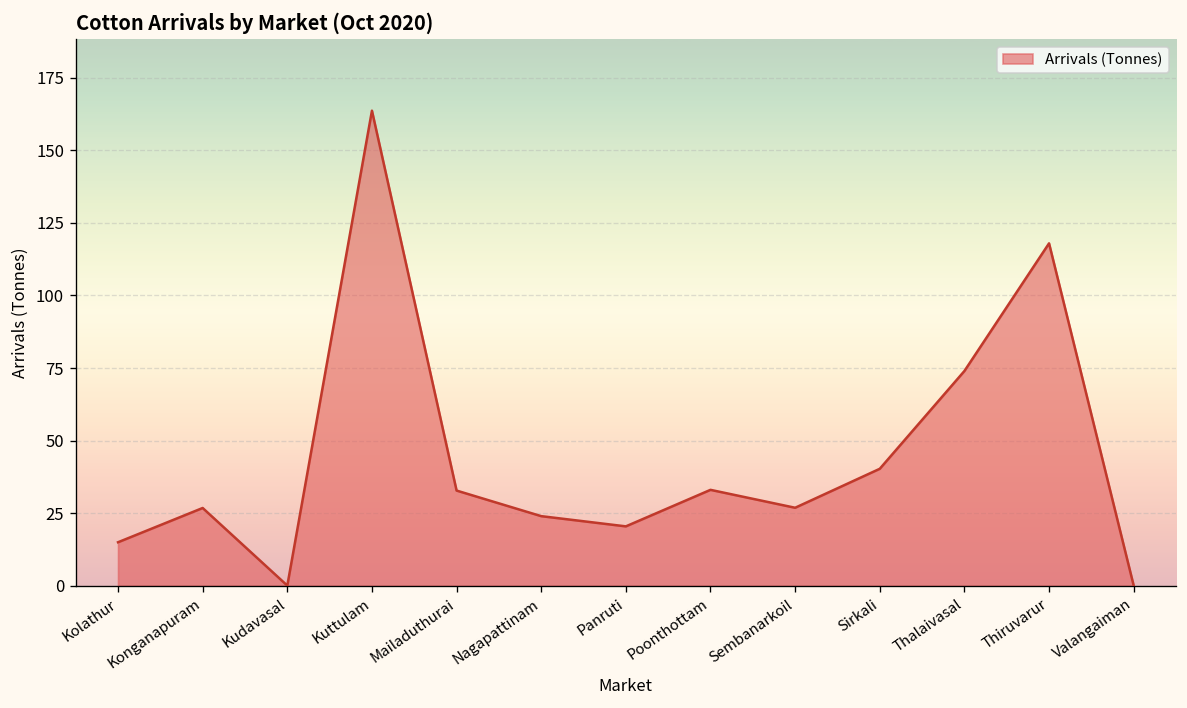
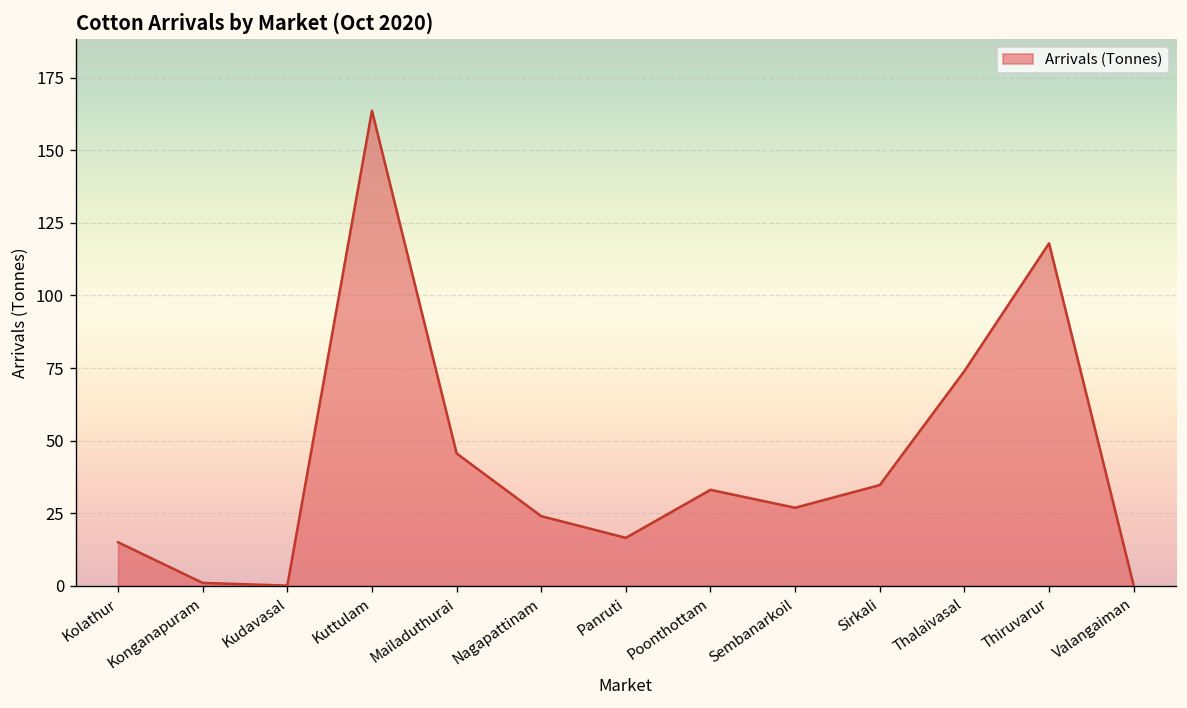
Konganapuram: 27 -> 1
Mailaduthurai: 33 -> 46
Panruti: 20 -> 17
Sirkali: 40 -> 35
